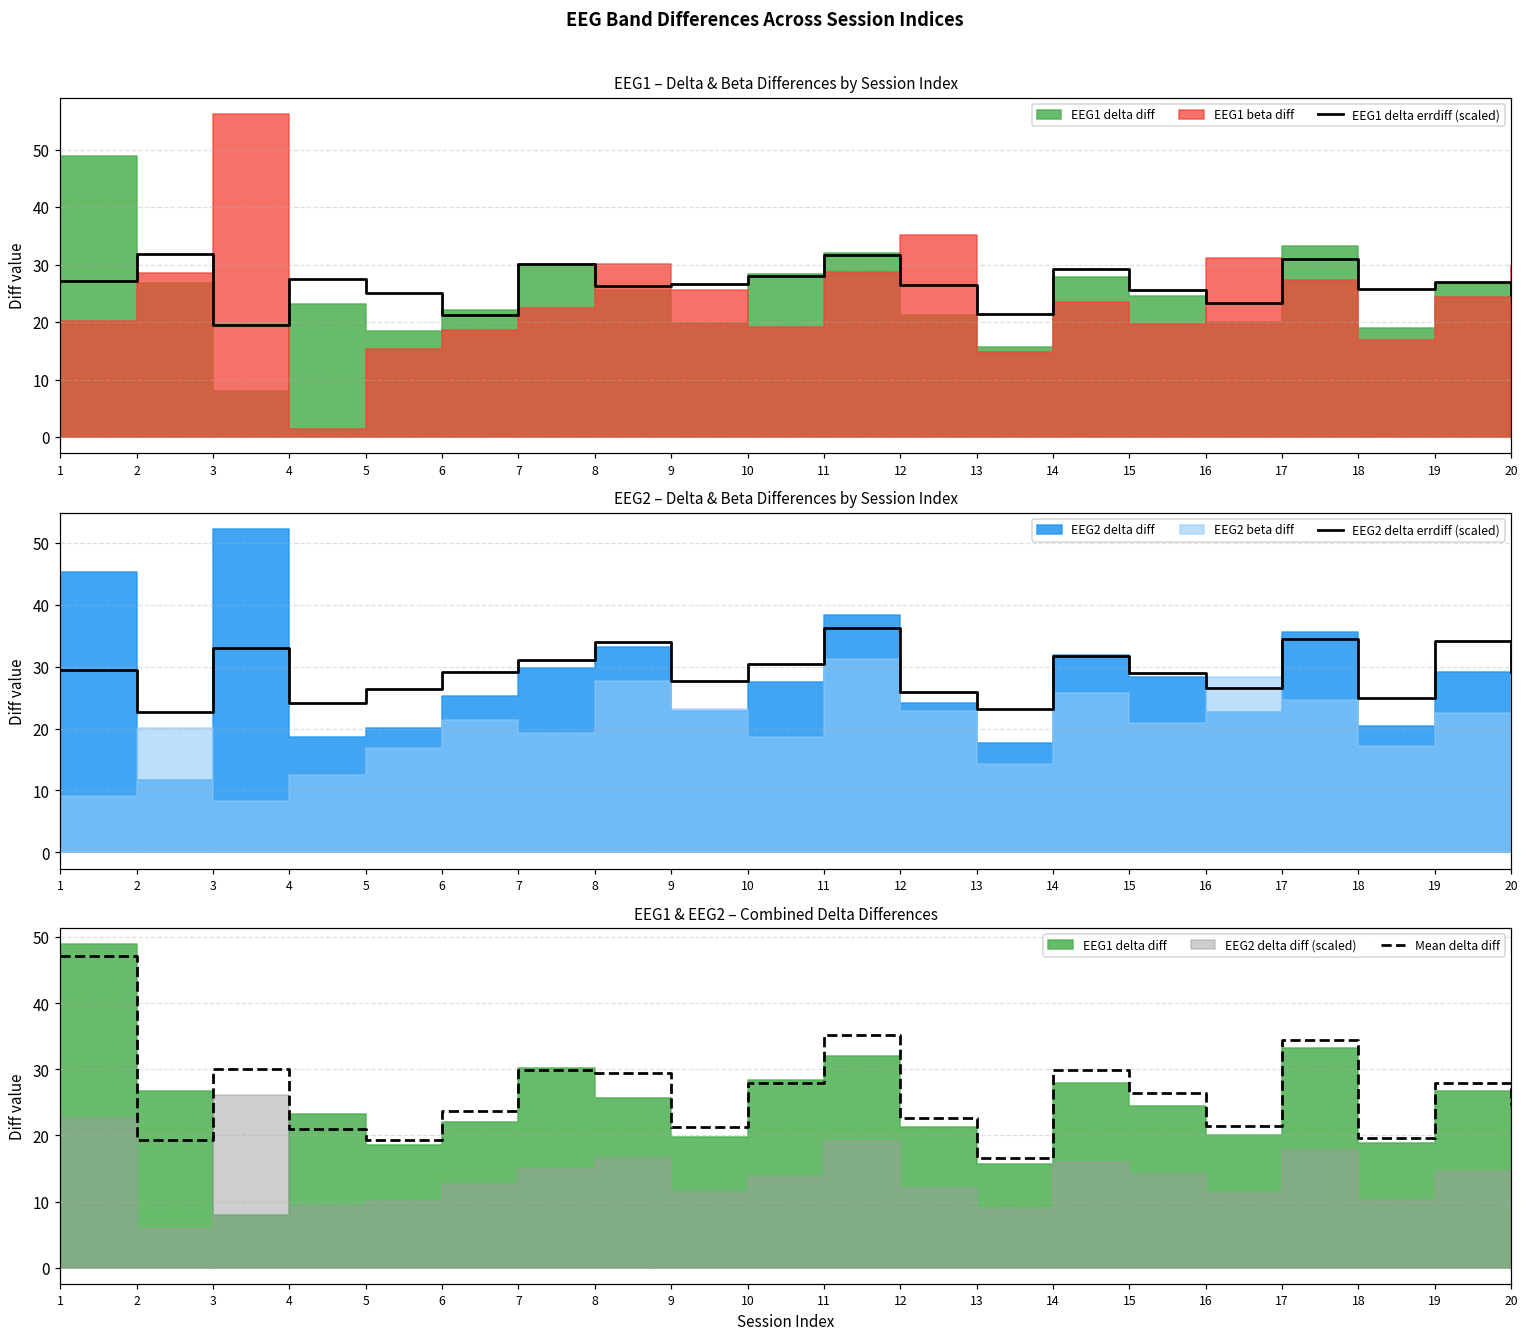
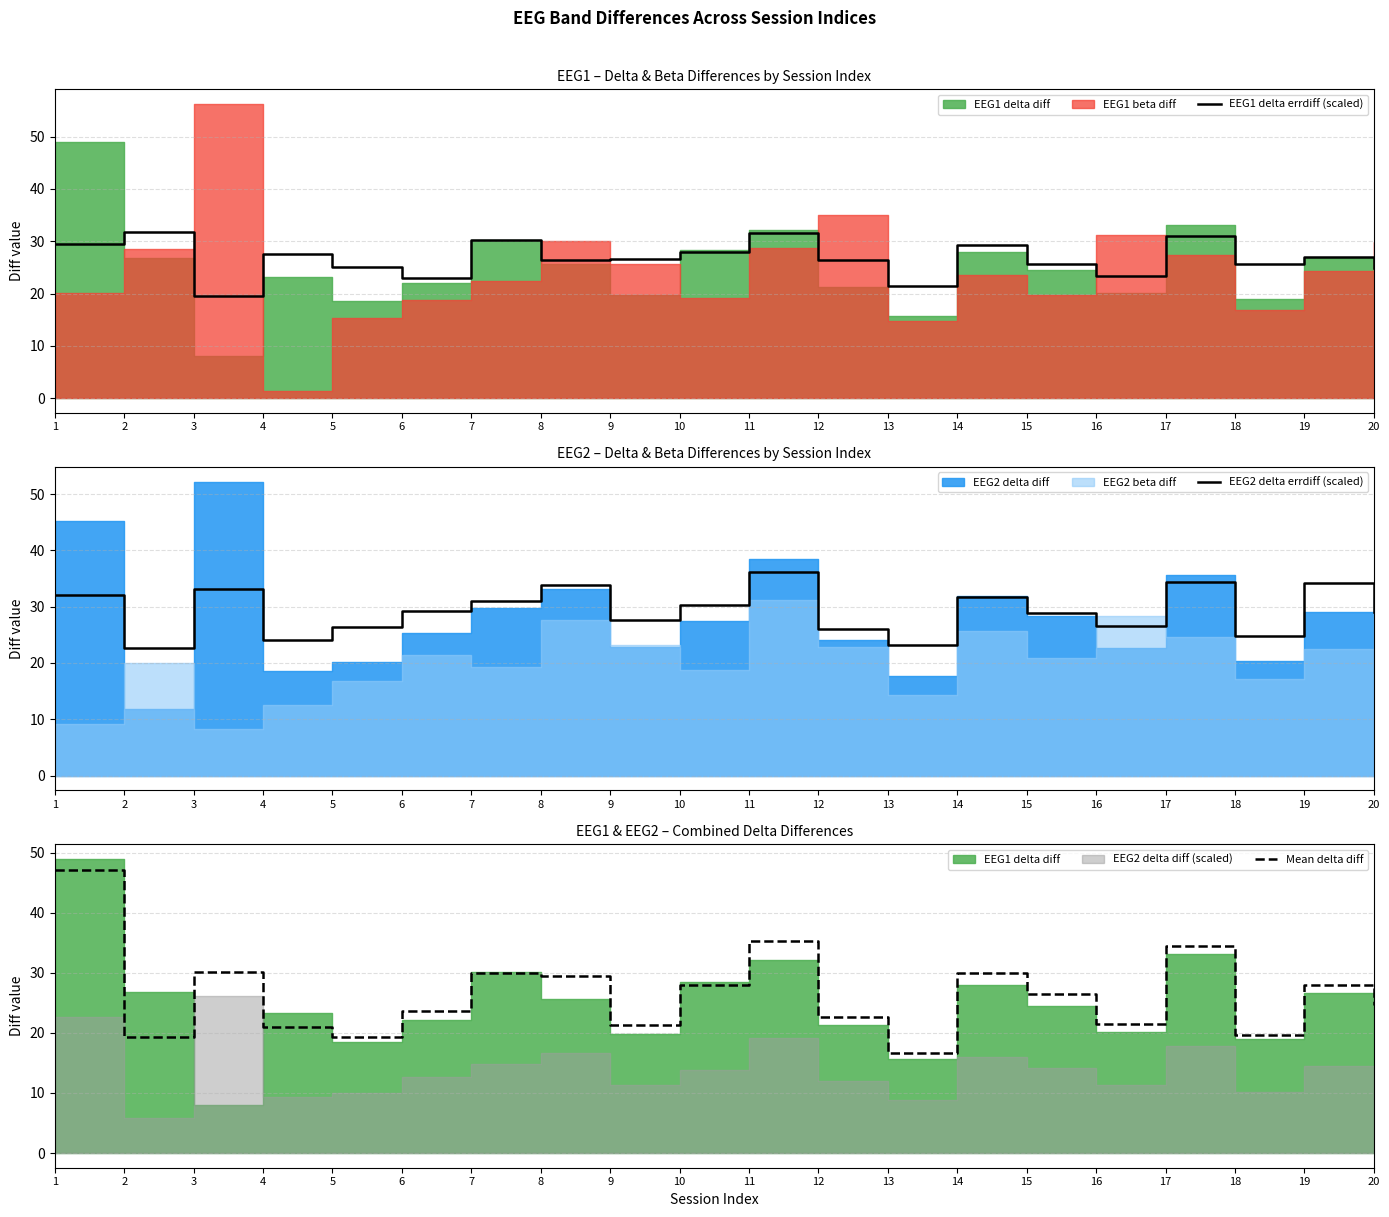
EEG1 – Delta & Beta Differences by Session Index, EEG1 delta errdiff (scaled), 1: 27 -> 29
EEG1 – Delta & Beta Differences by Session Index, EEG1 delta errdiff (scaled), 6: 21 -> 23
EEG2 – Delta & Beta Differences by Session Index, EEG2 delta errdiff (scaled), 1: 29 -> 32
